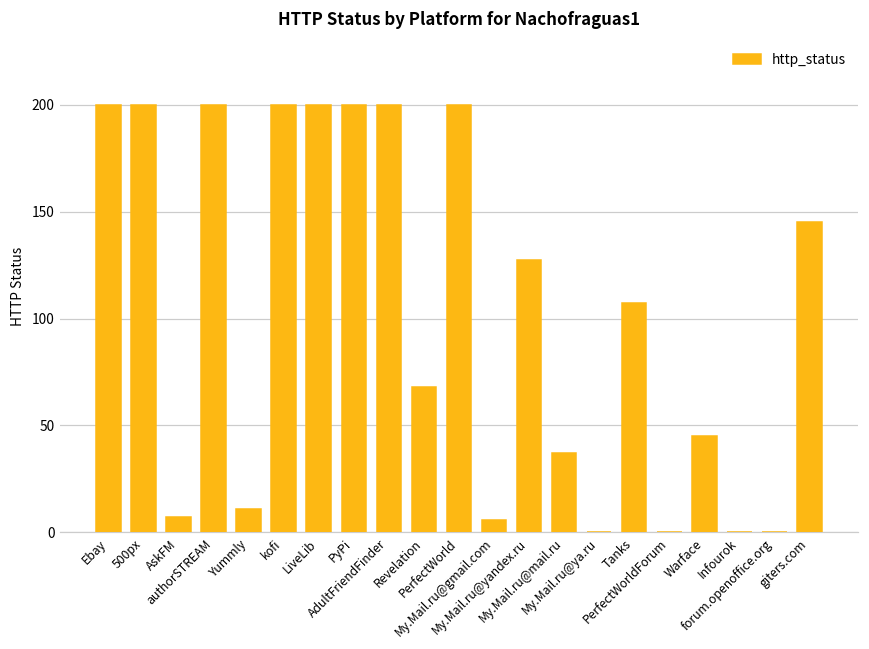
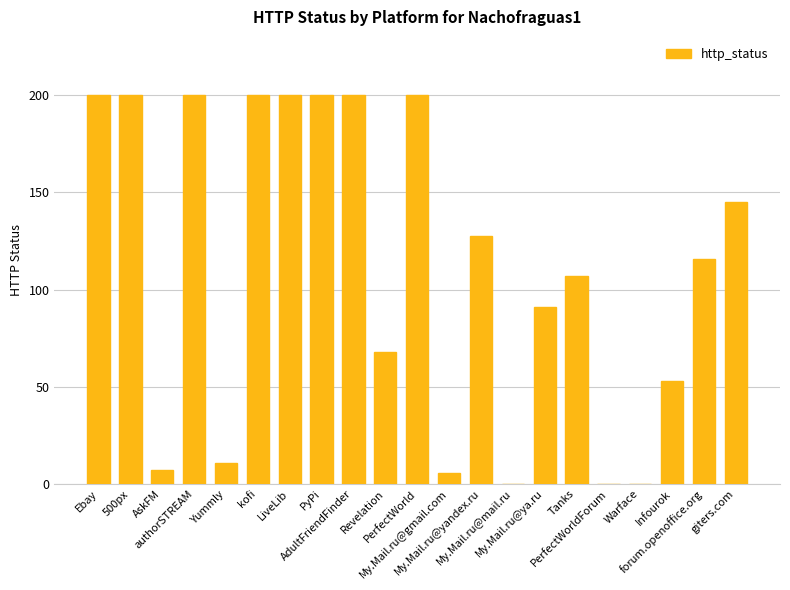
My.Mail.ru@mail.ru: 37 -> 0
My.Mail.ru@ya.ru: 0 -> 91
Warface: 45 -> 0
Infourok: 0 -> 53
forum.openoffice.org: 0 -> 116
